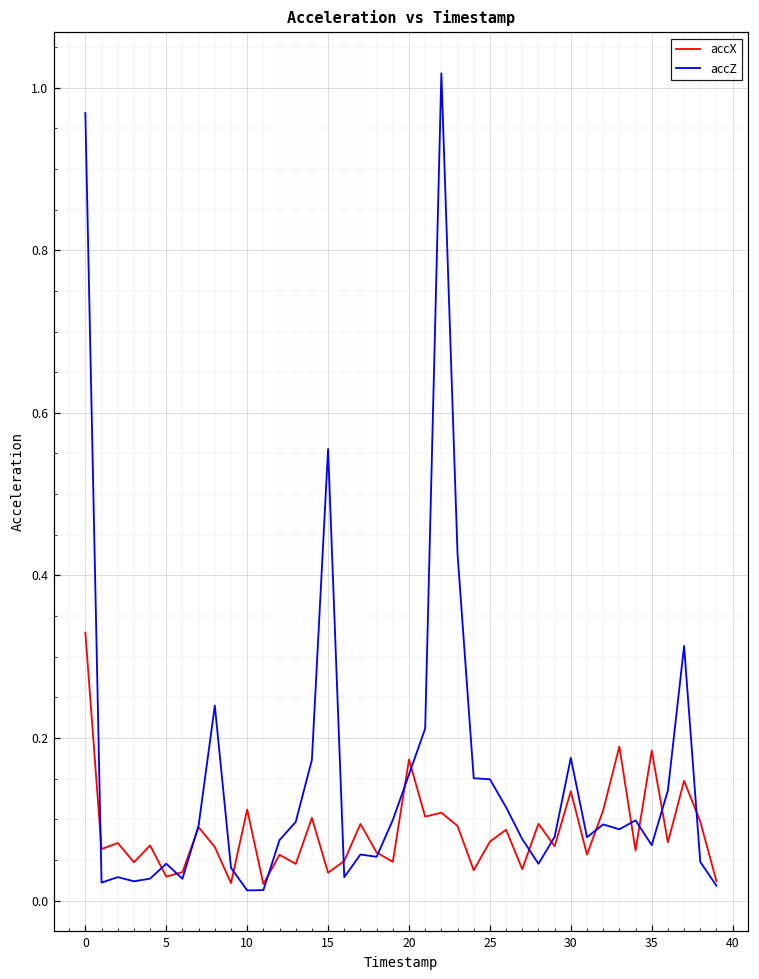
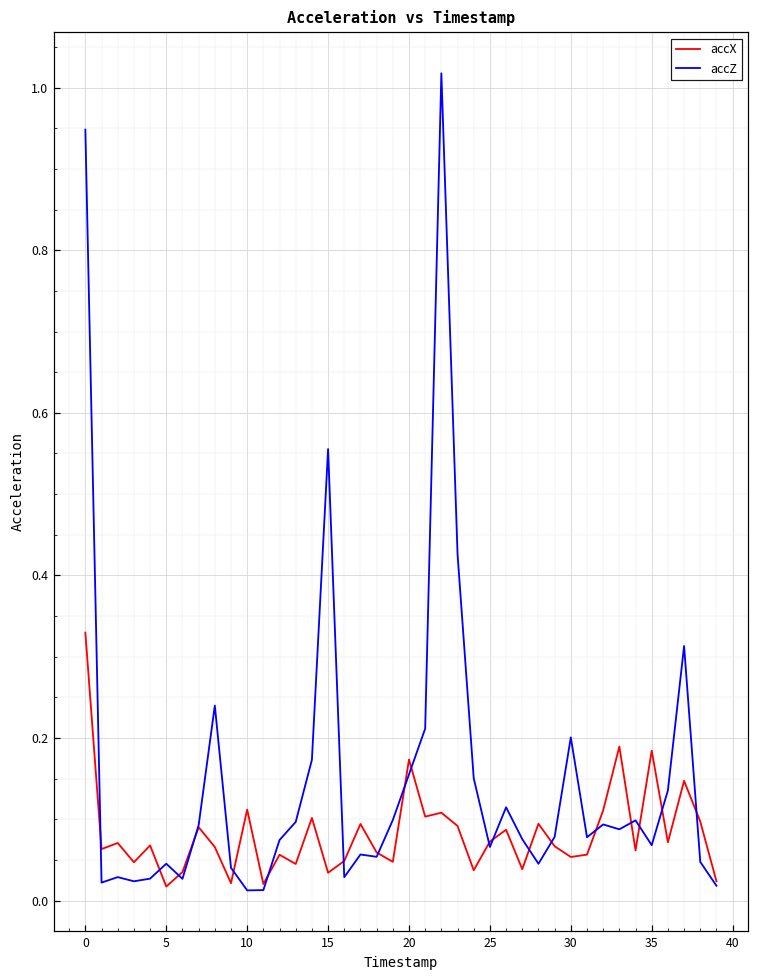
accZ, 0: 0.97 -> 0.95
accX, 5: 0.03 -> 0.02
accZ, 25: 0.15 -> 0.07
accX, 30: 0.13 -> 0.05
accZ, 30: 0.18 -> 0.20
